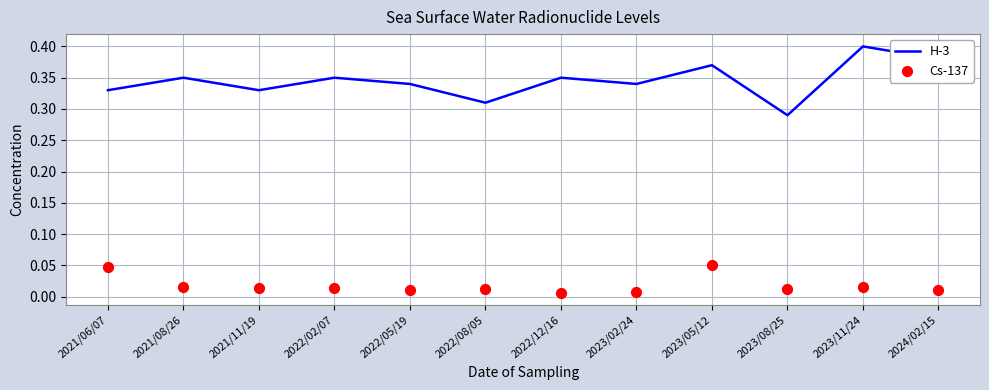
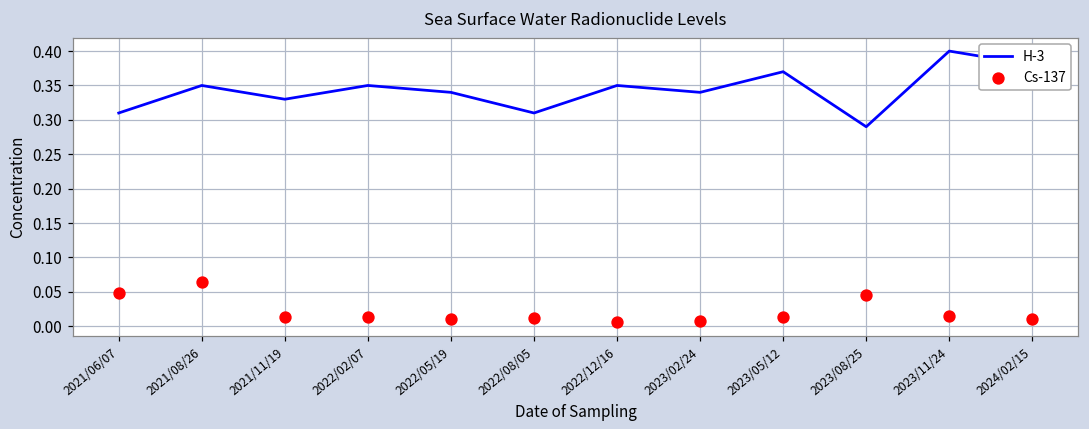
H-3, 2021/06/07: 0.33 -> 0.31
Cs-137, 2021/08/26: 0.02 -> 0.07
Cs-137, 2023/05/12: 0.05 -> 0.01
Cs-137, 2023/08/25: 0.01 -> 0.05
